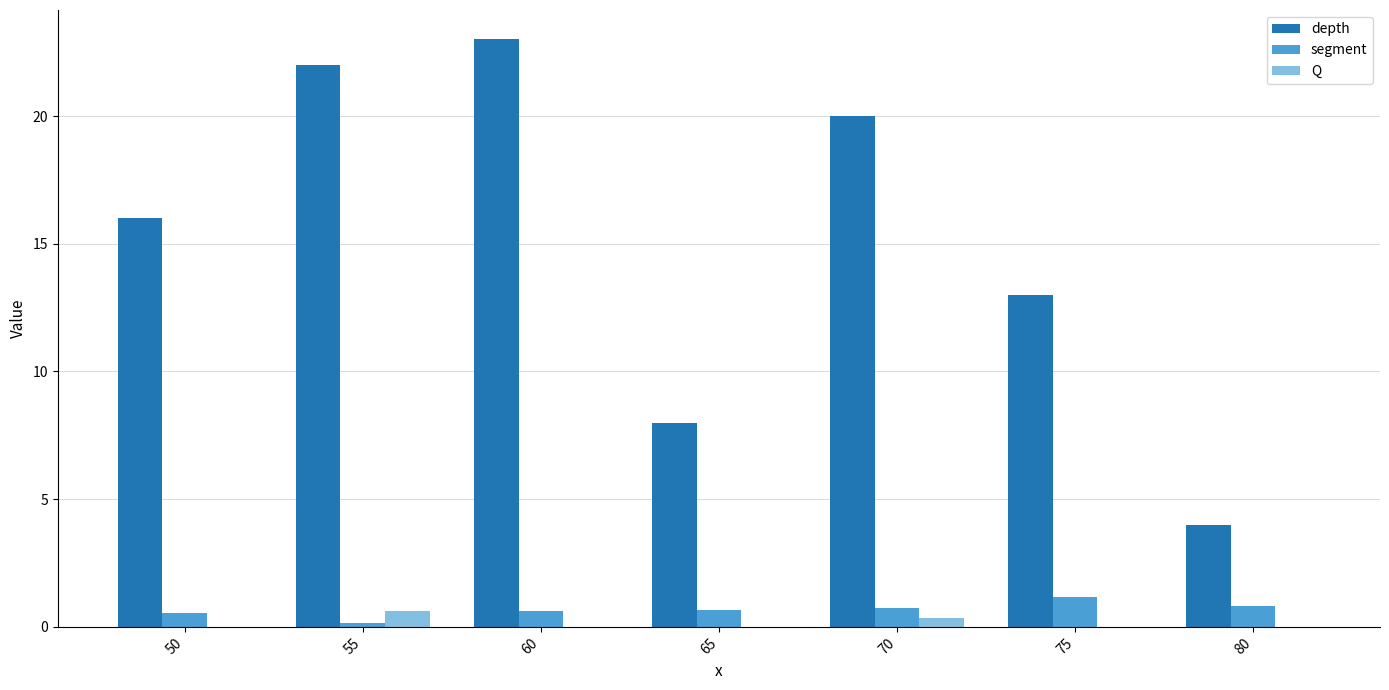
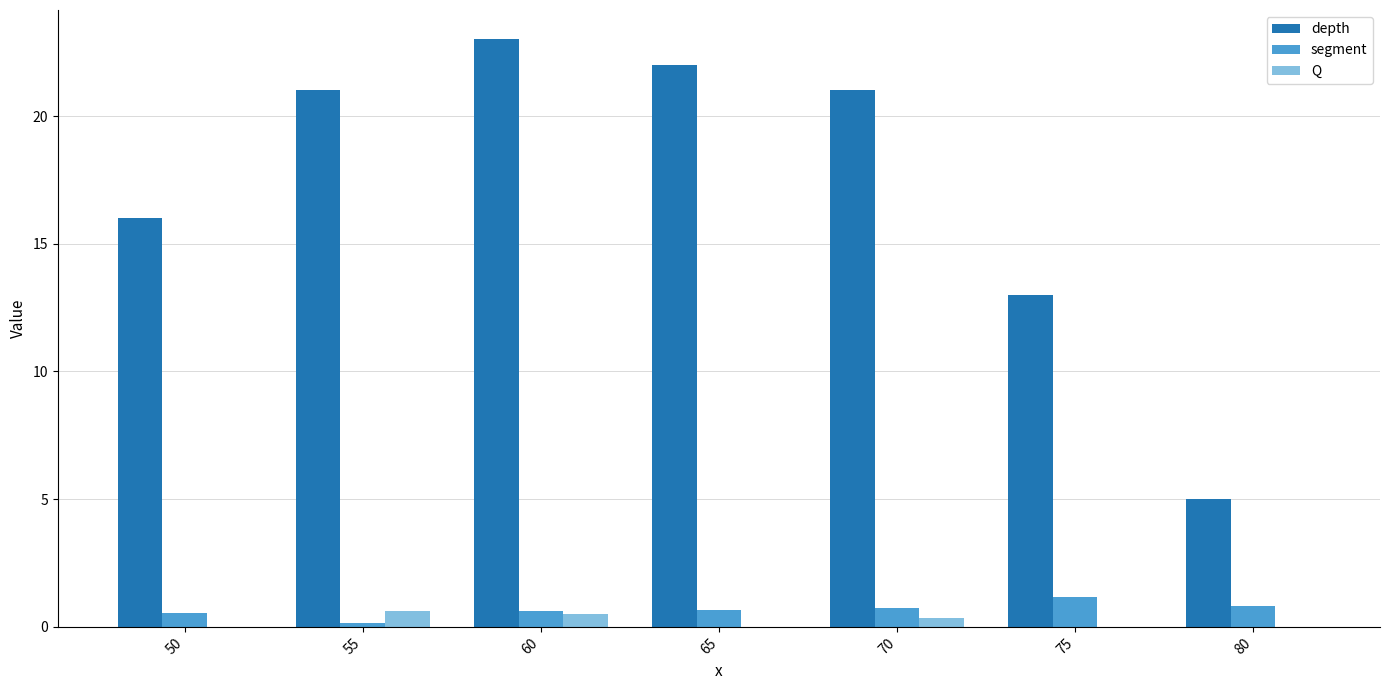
depth, 55: 22 -> 21
Q, 60: 0.0 -> 0.5
depth, 65: 8 -> 22
depth, 70: 20 -> 21
depth, 80: 4 -> 5
